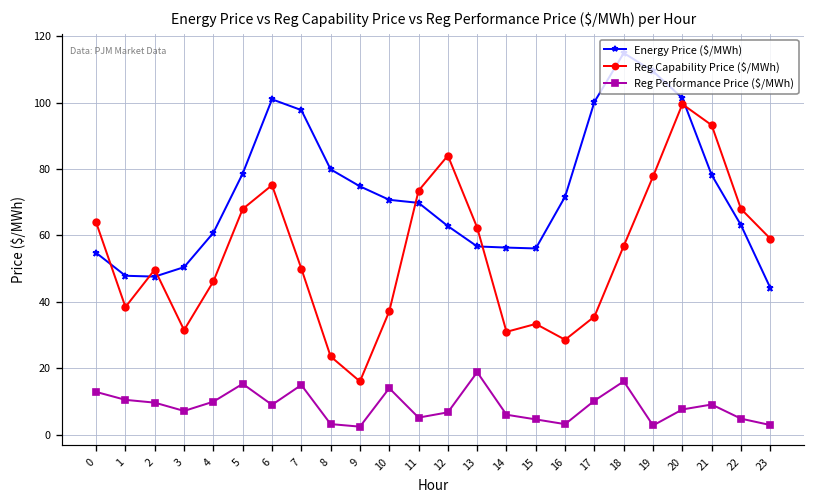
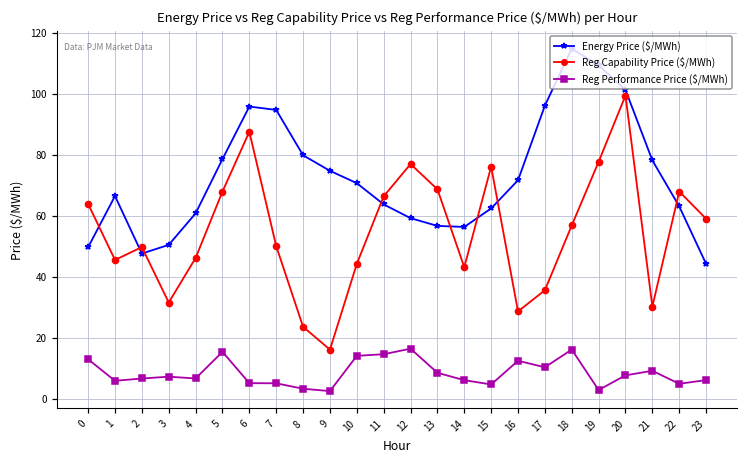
Energy Price ($/MWh), 0: 55 -> 50
Energy Price ($/MWh), 1: 48 -> 67
Reg Capability Price ($/MWh), 1: 38 -> 46
Reg Performance Price ($/MWh), 1: 11 -> 6
Reg Performance Price ($/MWh), 2: 10 -> 7
Reg Performance Price ($/MWh), 4: 10 -> 7
Energy Price ($/MWh), 6: 101 -> 96
Reg Capability Price ($/MWh), 6: 75 -> 88
Reg Performance Price ($/MWh), 6: 9 -> 5
Energy Price ($/MWh), 7: 98 -> 95
Reg Performance Price ($/MWh), 7: 15 -> 5
Reg Capability Price ($/MWh), 10: 37 -> 44
Energy Price ($/MWh), 11: 70 -> 64
Reg Capability Price ($/MWh), 11: 73 -> 66
Reg Performance Price ($/MWh), 11: 5 -> 15
Energy Price ($/MWh), 12: 63 -> 59
Reg Capability Price ($/MWh), 12: 84 -> 77
Reg Performance Price ($/MWh), 12: 7 -> 16
Reg Capability Price ($/MWh), 13: 62 -> 69
Reg Performance Price ($/MWh), 13: 19 -> 8
Reg Capability Price ($/MWh), 14: 31 -> 43
Energy Price ($/MWh), 15: 56 -> 62
Reg Capability Price ($/MWh), 15: 33 -> 76
Reg Performance Price ($/MWh), 16: 3 -> 12
Energy Price ($/MWh), 17: 100 -> 96
Reg Capability Price ($/MWh), 21: 93 -> 30
Reg Performance Price ($/MWh), 23: 3 -> 6
